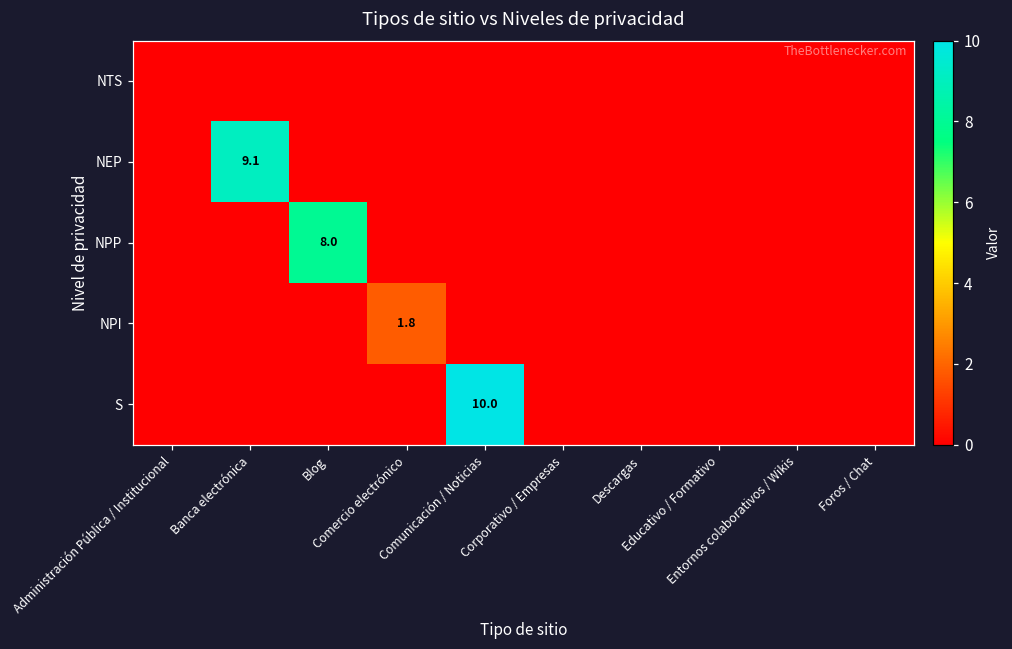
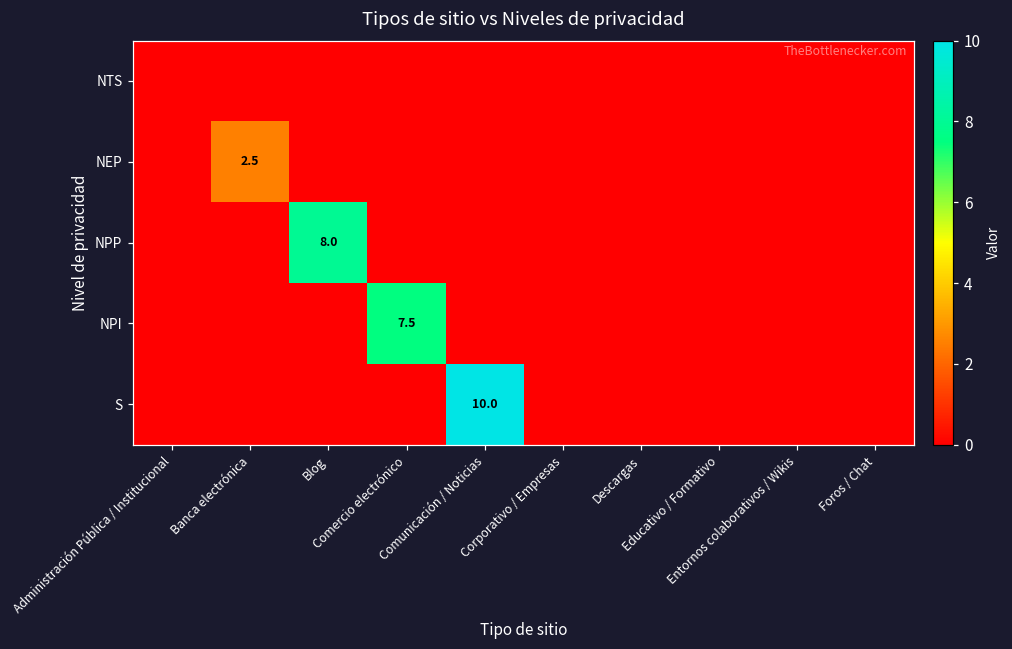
NEP, Banca electrónica: 9.1 -> 2.5
NPI, Comercio electrónico: 1.8 -> 7.5
